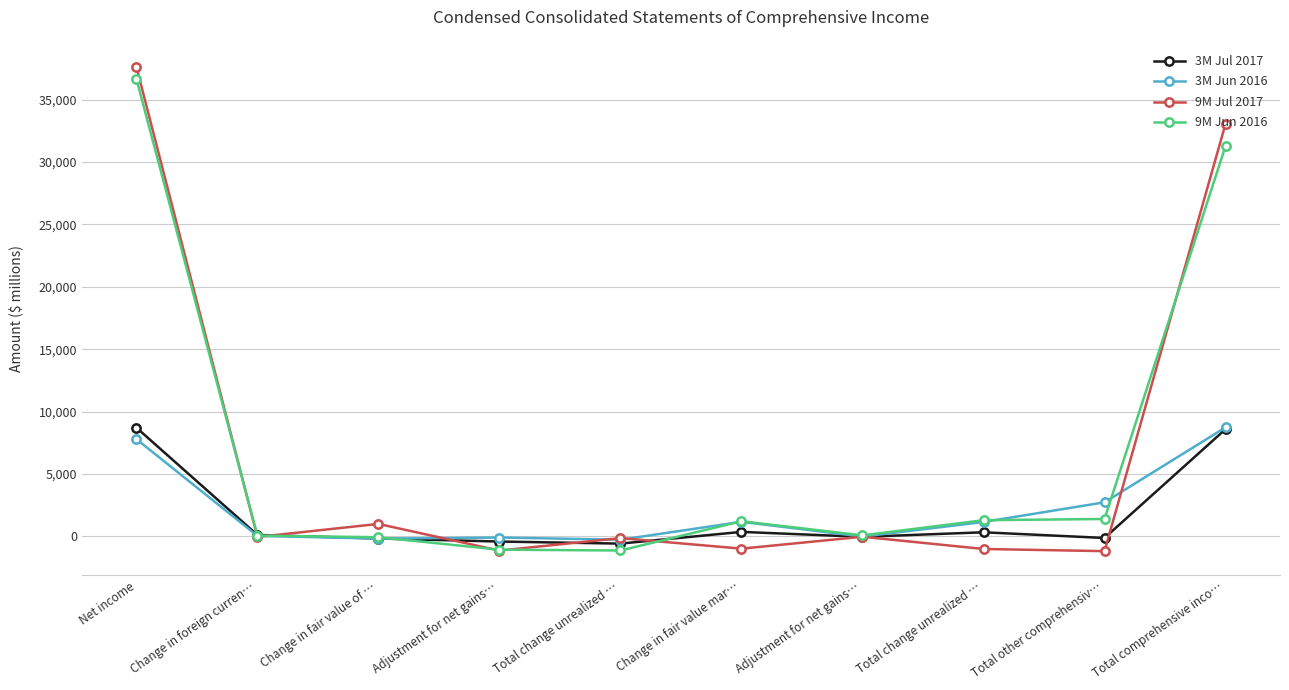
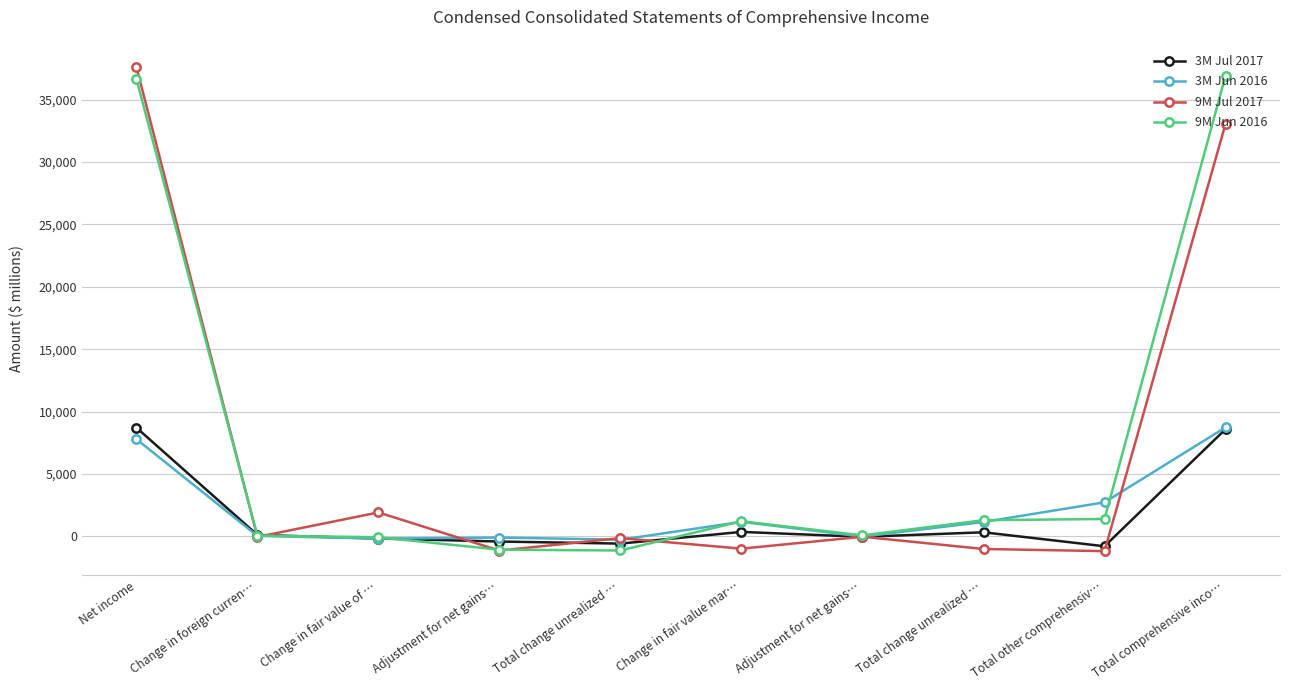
9M Jul 2017, Change in fair value of …: 1,000 -> 1,900
3M Jul 2017, Total other comprehensiv…: -100 -> -800
9M Jun 2016, Total comprehensive inco…: 31,300 -> 36,900
